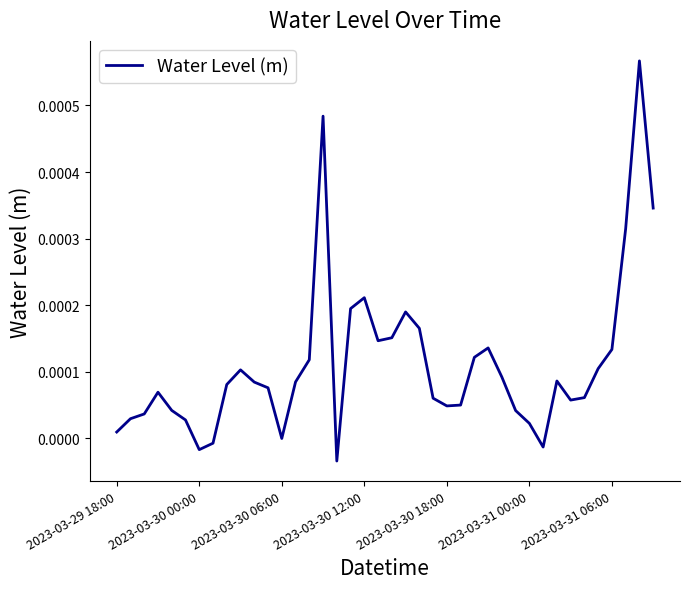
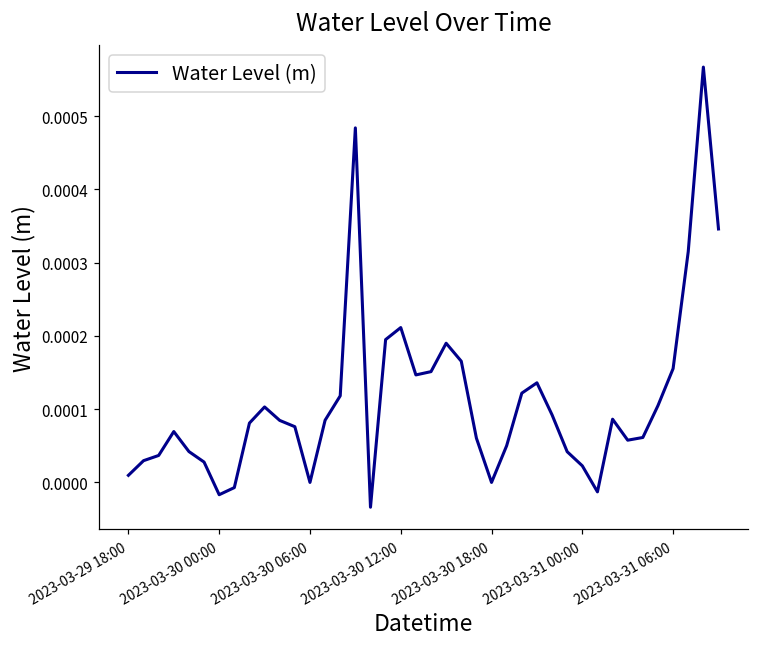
2023-03-30 18:00: 0.00005 -> 0.00000
2023-03-31 06:00: 0.00013 -> 0.00016
